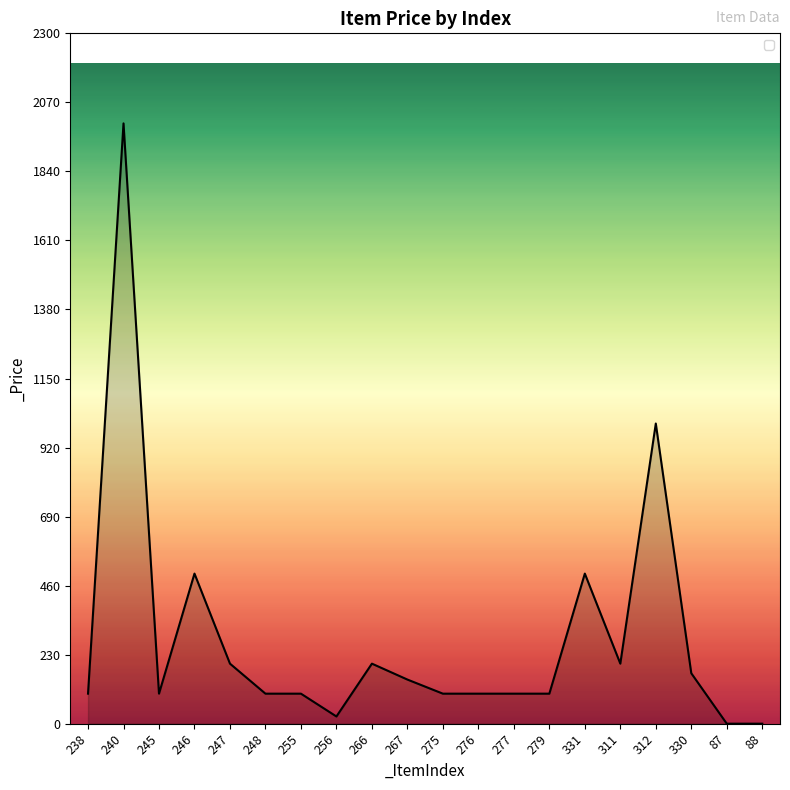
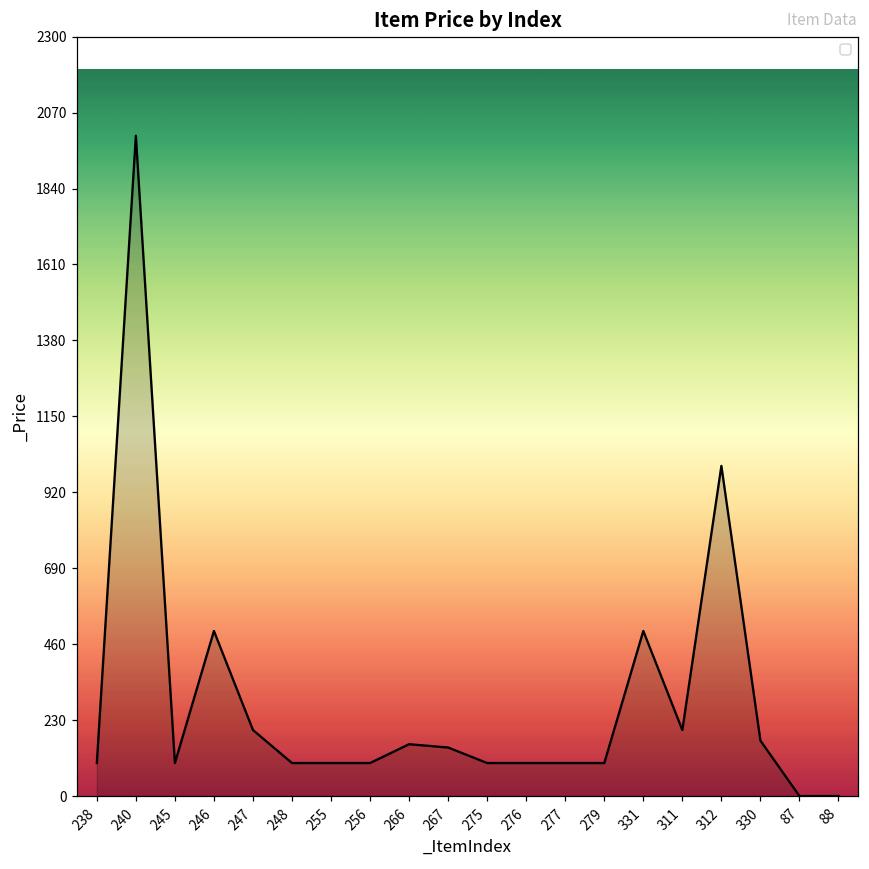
256: 20 -> 100
266: 200 -> 160
